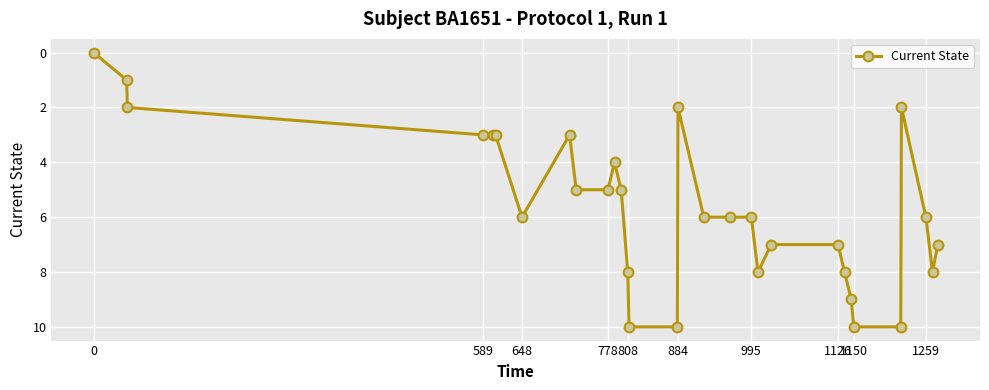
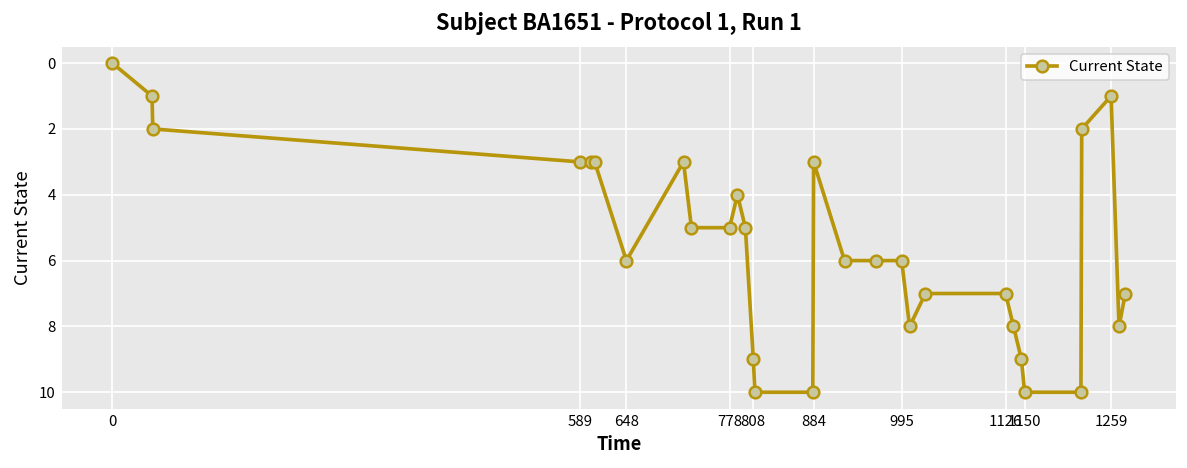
808: 8 -> 9
884: 2 -> 3
1259: 6 -> 1
